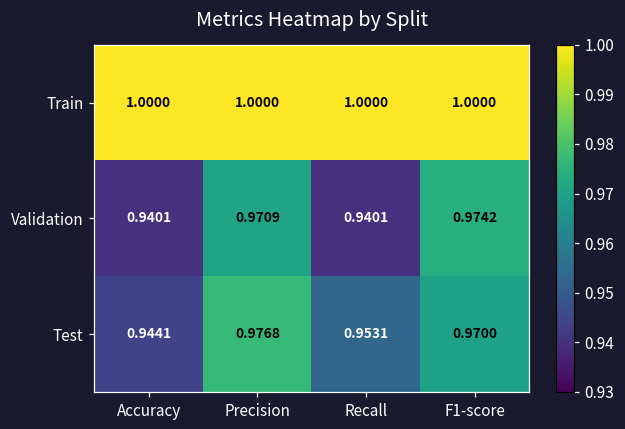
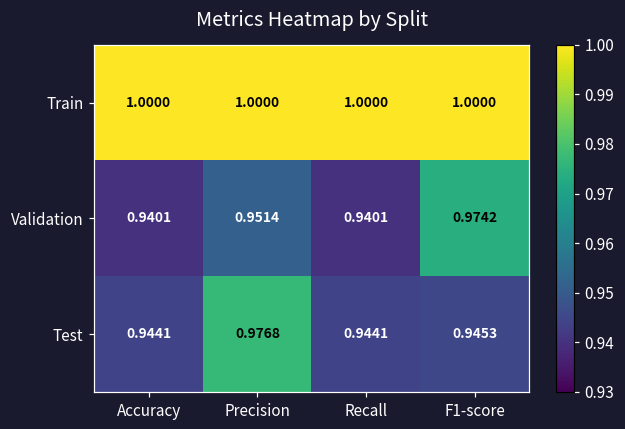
Validation, Precision: 0.9709 -> 0.9514
Test, Recall: 0.9531 -> 0.9441
Test, F1-score: 0.9700 -> 0.9453
